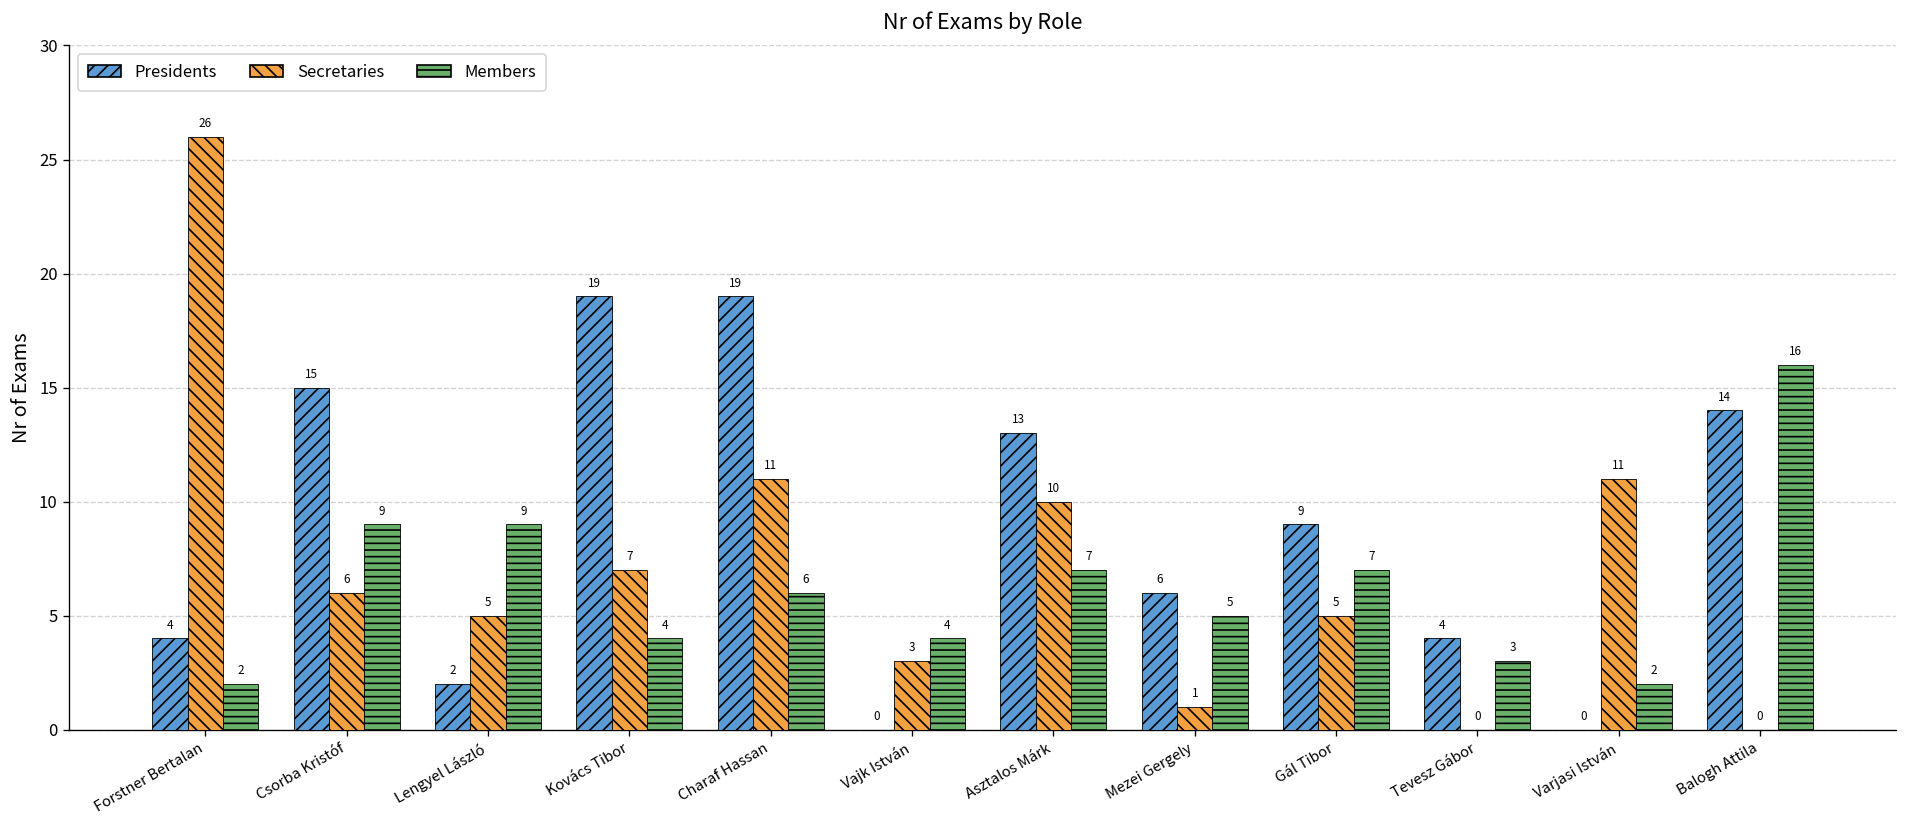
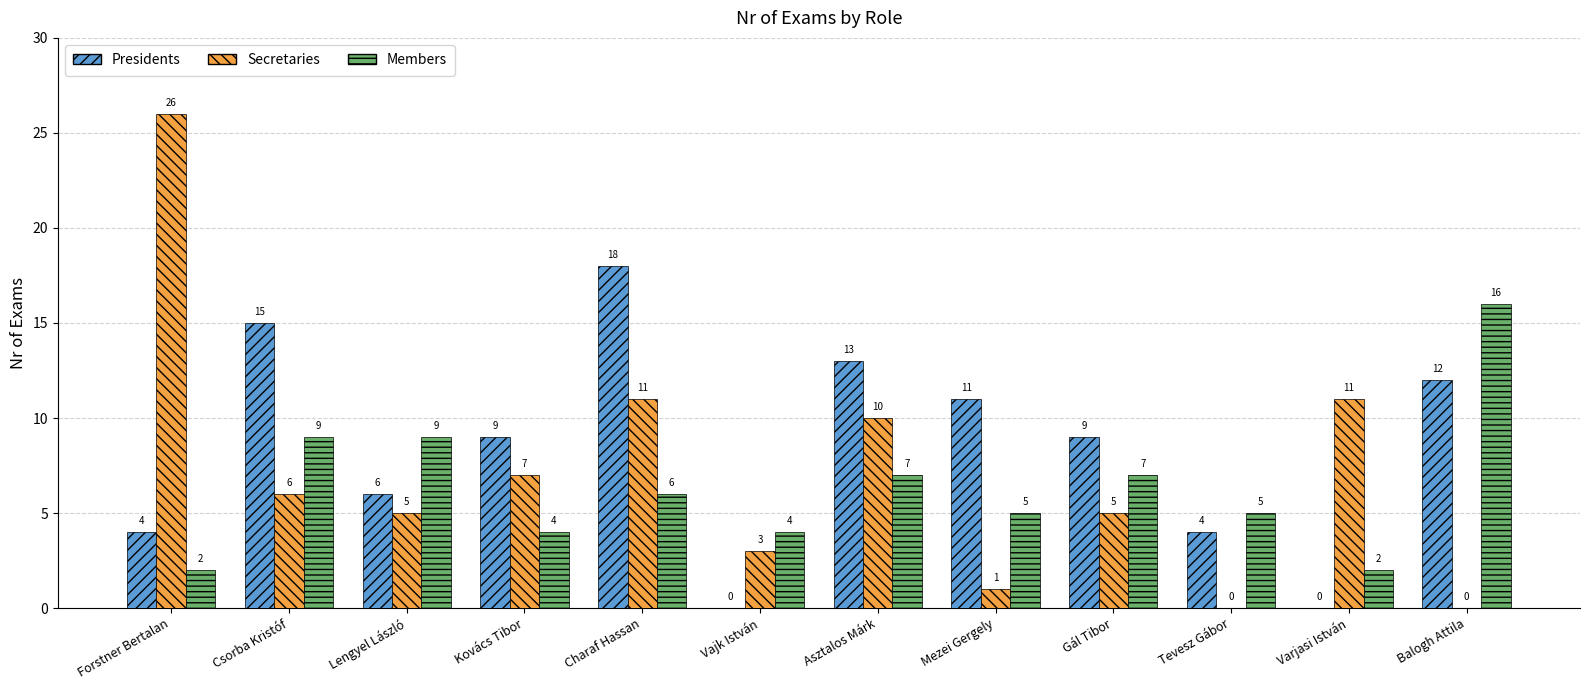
Presidents, Lengyel László: 2 -> 6
Presidents, Kovács Tibor: 19 -> 9
Presidents, Charaf Hassan: 19 -> 18
Presidents, Mezei Gergely: 6 -> 11
Members, Tevesz Gábor: 3 -> 5
Presidents, Balogh Attila: 14 -> 12
